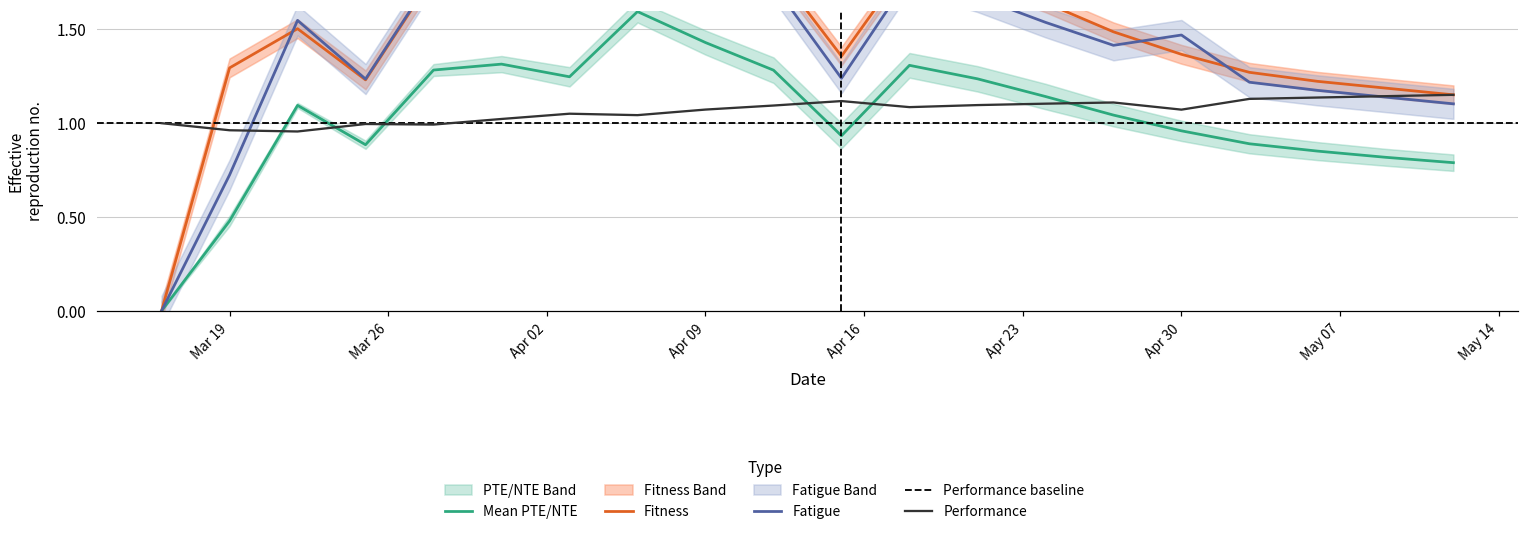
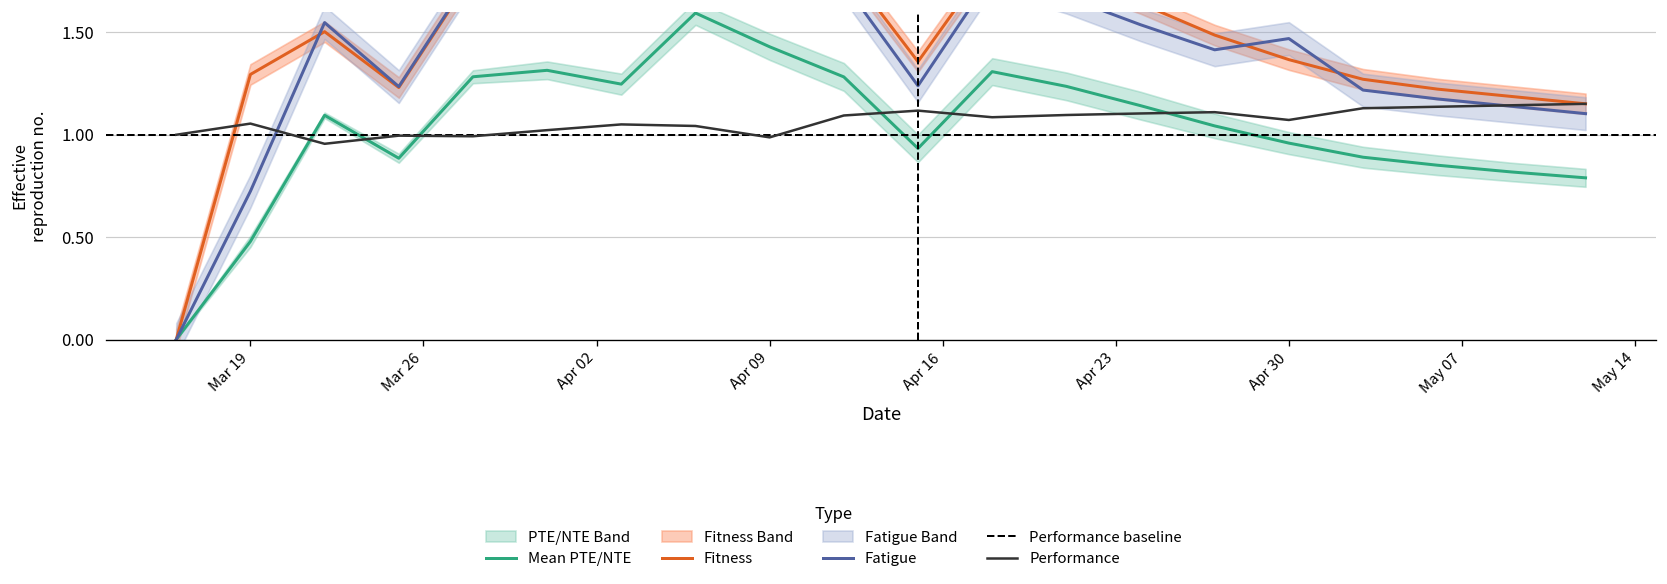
Performance, Mar 19: 0.96 -> 1.05
Performance, Apr 09: 1.07 -> 0.99
